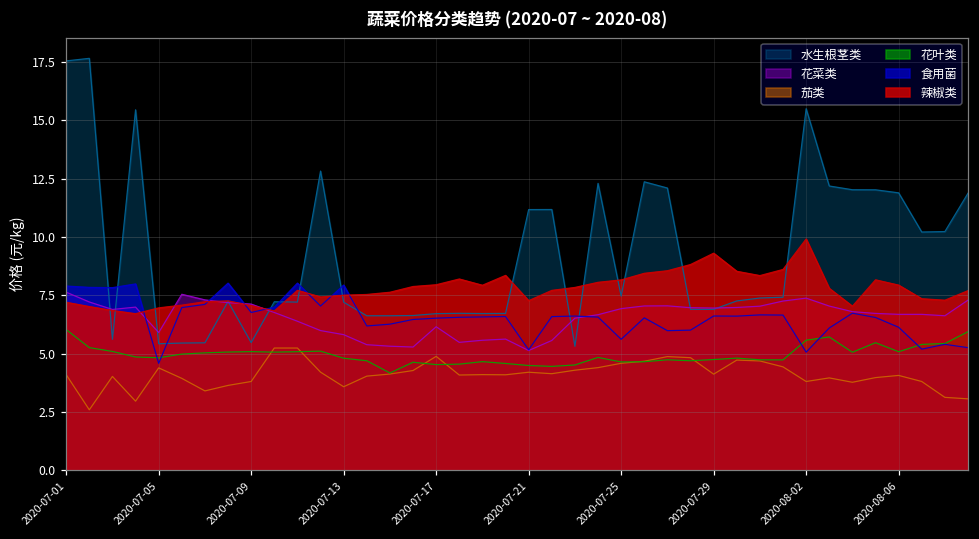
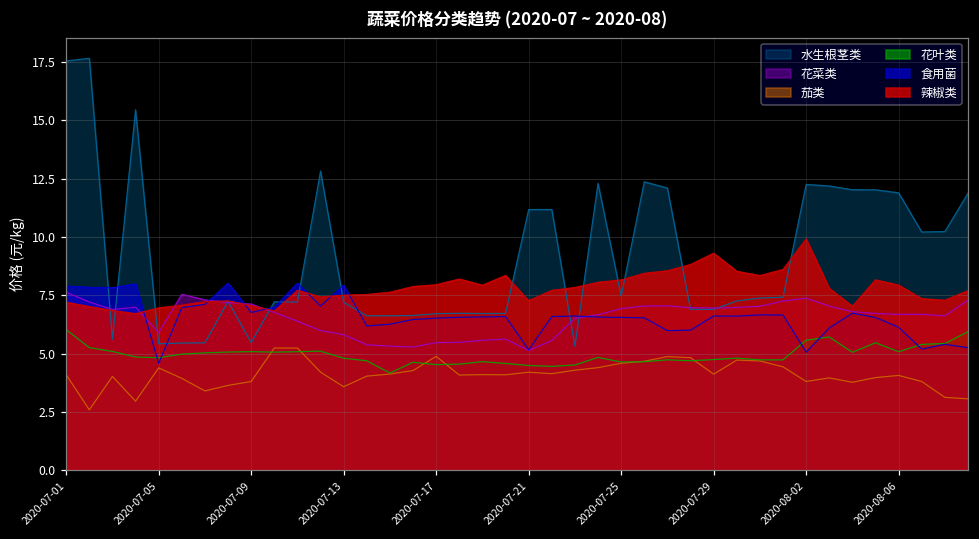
花菜类, 2020-07-17: 6.2 -> 5.5
食用菌, 2020-07-25: 5.6 -> 6.5
水生根茎类, 2020-08-02: 15.5 -> 12.2
